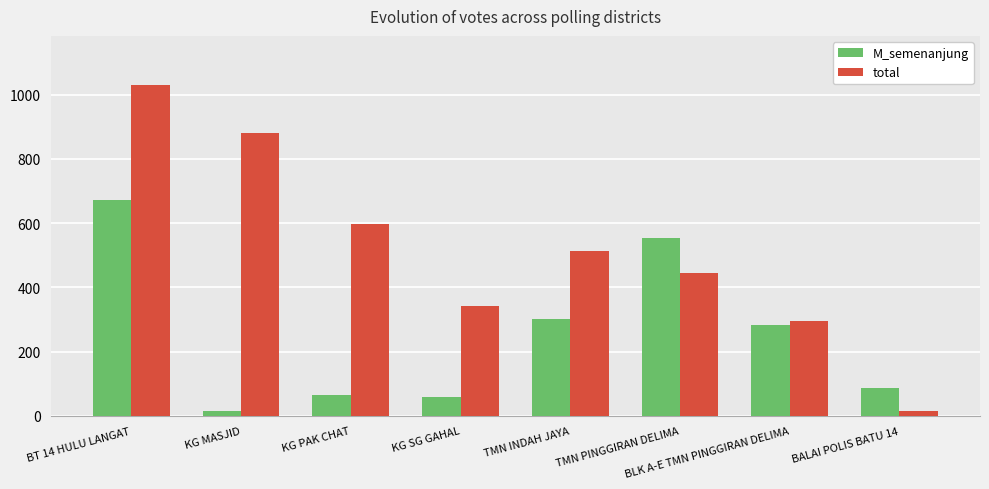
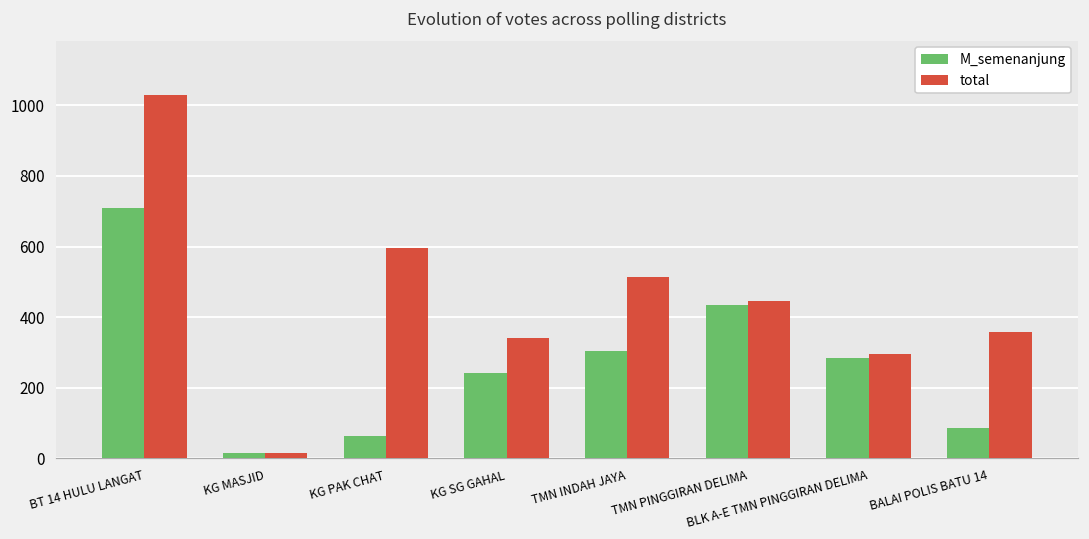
M_semenanjung, BT 14 HULU LANGAT: 670 -> 710
total, KG MASJID: 880 -> 20
M_semenanjung, KG SG GAHAL: 60 -> 240
M_semenanjung, TMN PINGGIRAN DELIMA: 560 -> 440
total, BALAI POLIS BATU 14: 20 -> 360
